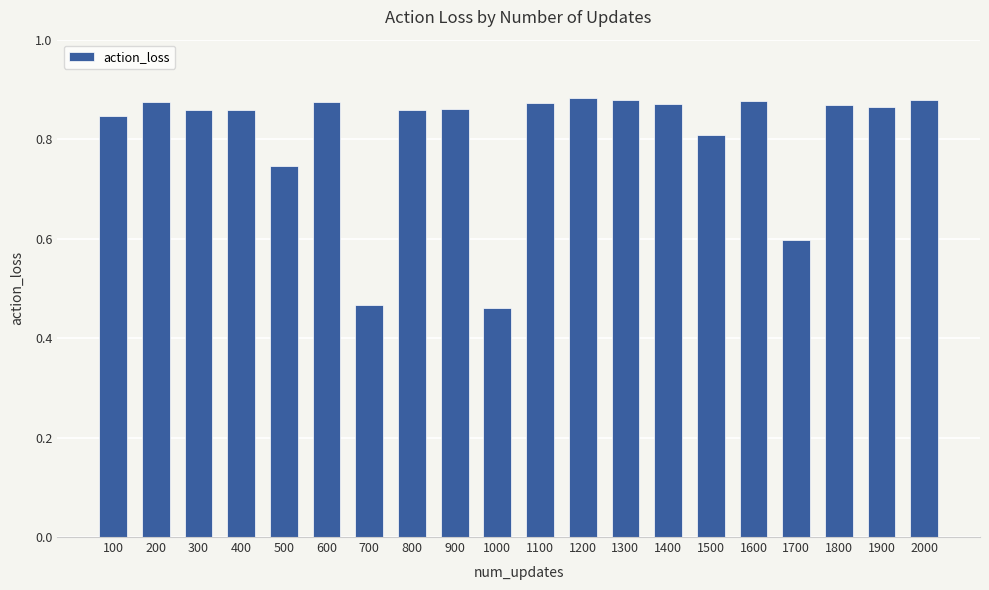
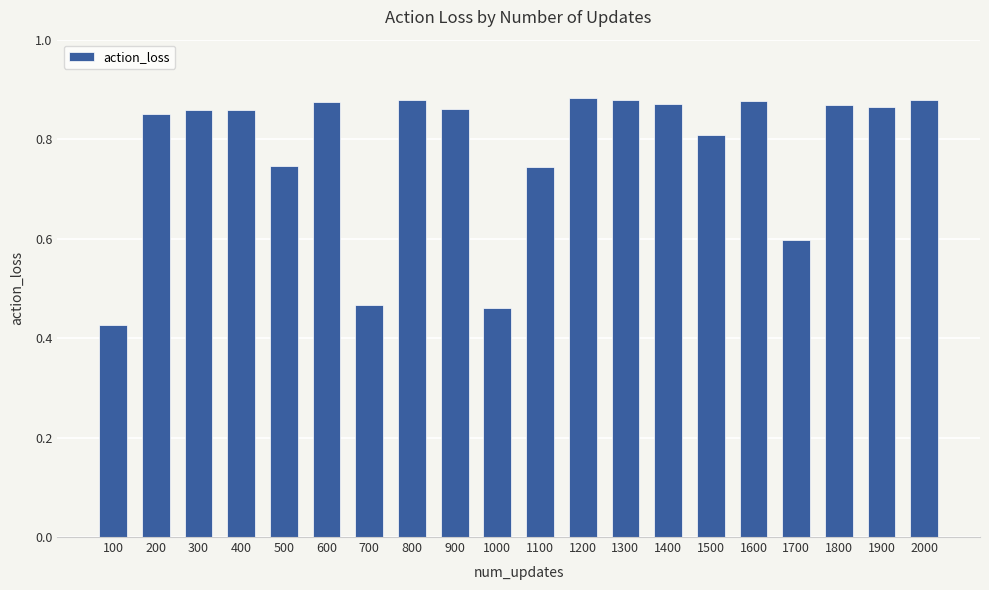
100: 0.85 -> 0.43
200: 0.87 -> 0.85
800: 0.86 -> 0.88
1100: 0.87 -> 0.74
